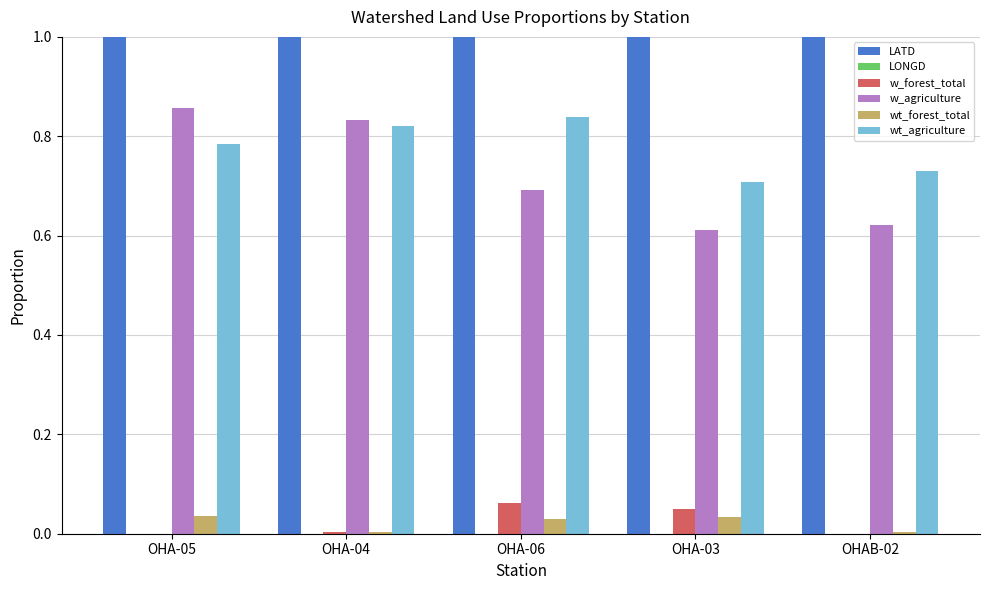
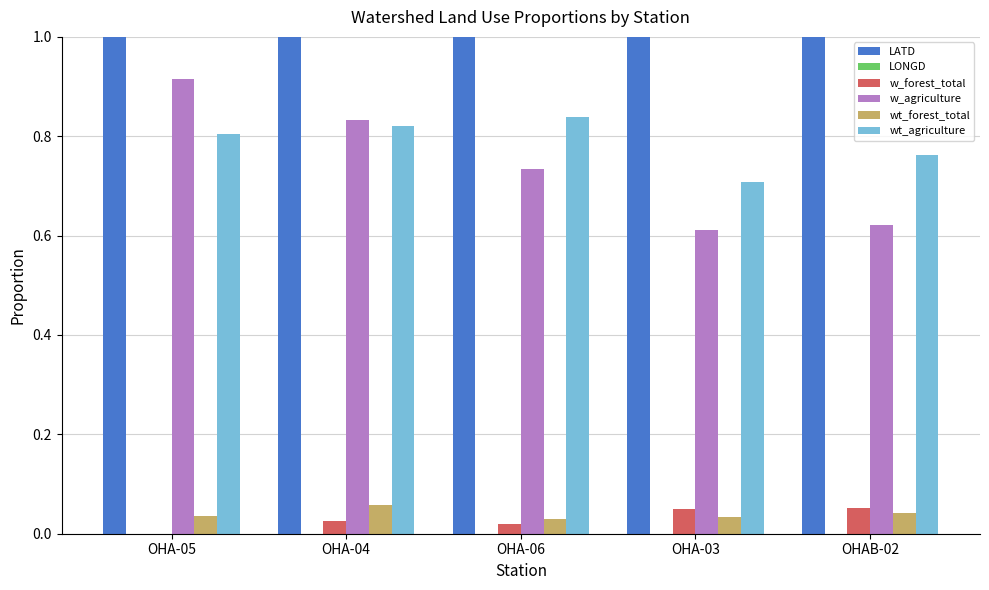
w_agriculture, OHA-05: 0.86 -> 0.92
wt_agriculture, OHA-05: 0.79 -> 0.80
w_forest_total, OHA-04: 0.00 -> 0.03
wt_forest_total, OHA-04: 0.00 -> 0.06
w_forest_total, OHA-06: 0.06 -> 0.02
w_agriculture, OHA-06: 0.69 -> 0.73
w_forest_total, OHAB-02: 0.00 -> 0.05
wt_forest_total, OHAB-02: 0.00 -> 0.04
wt_agriculture, OHAB-02: 0.73 -> 0.76
